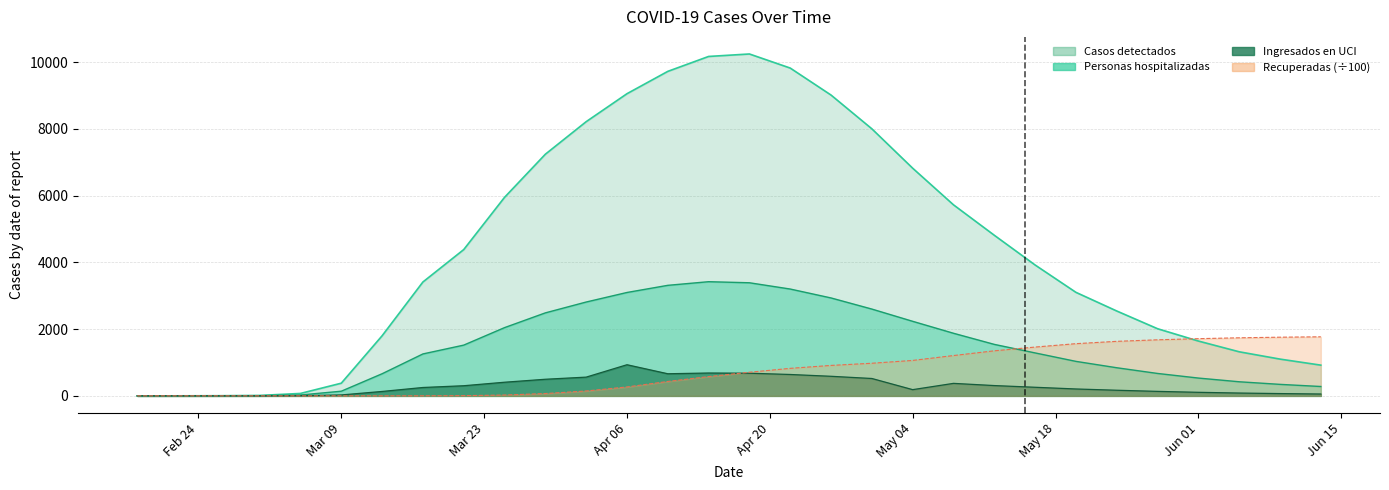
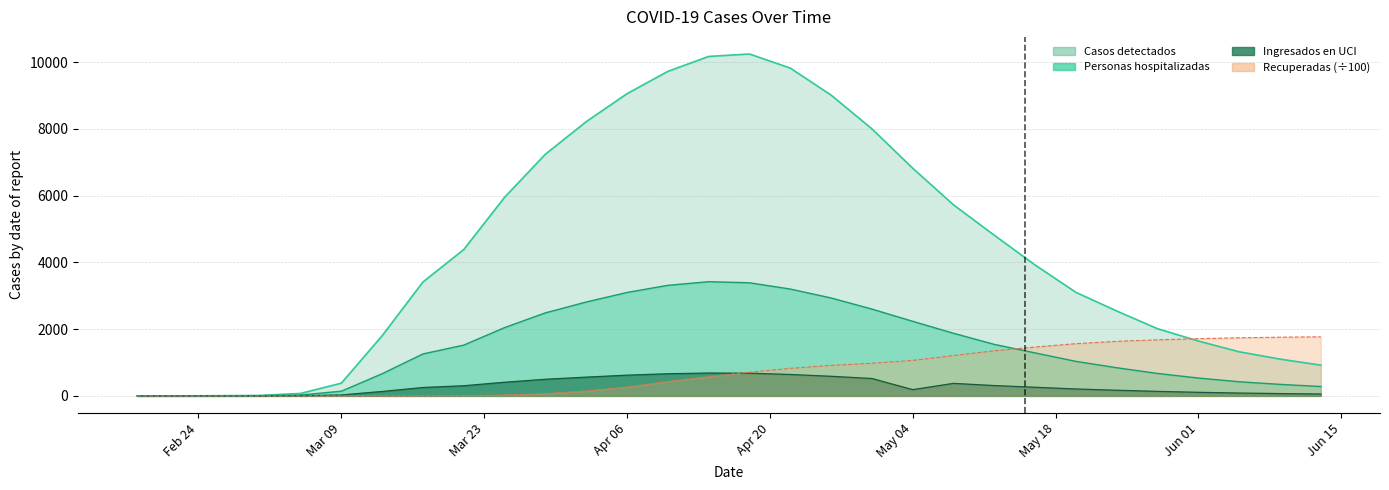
Ingresados en UCI, Apr 06: 900 -> 600
